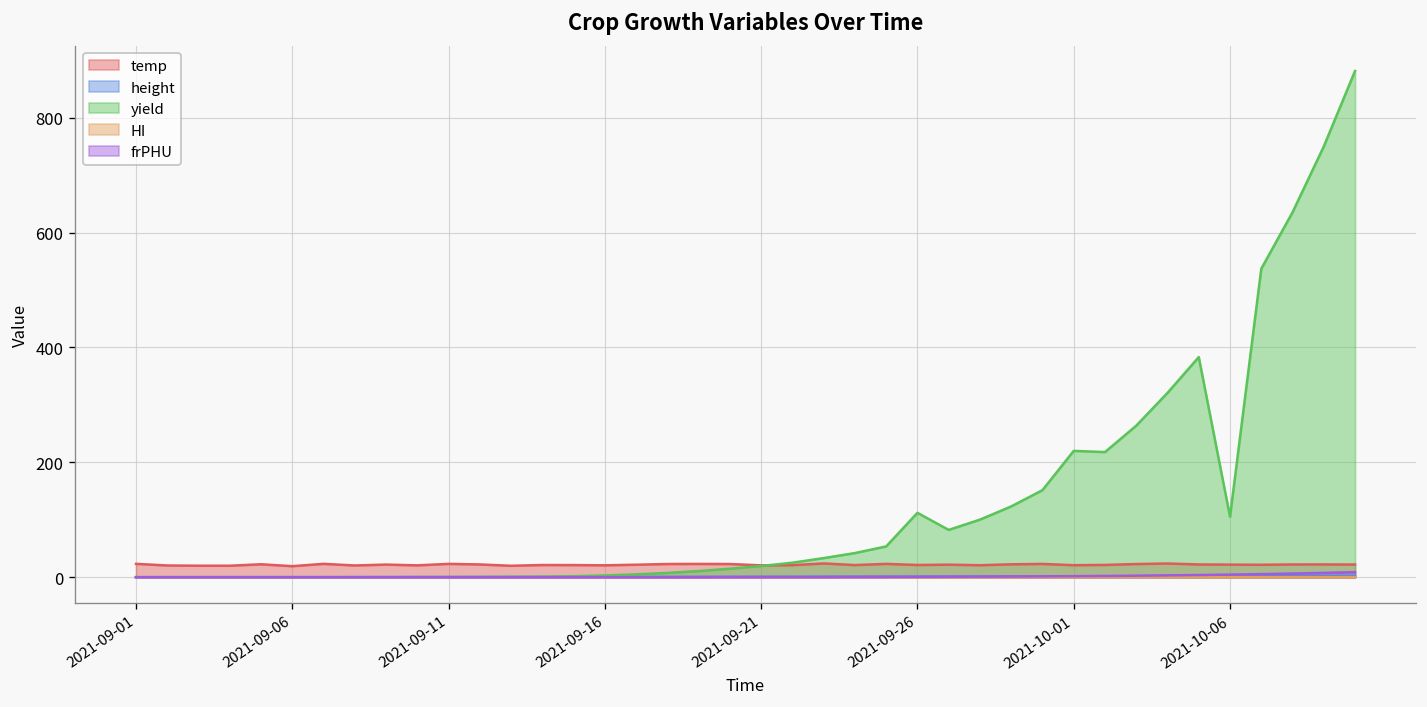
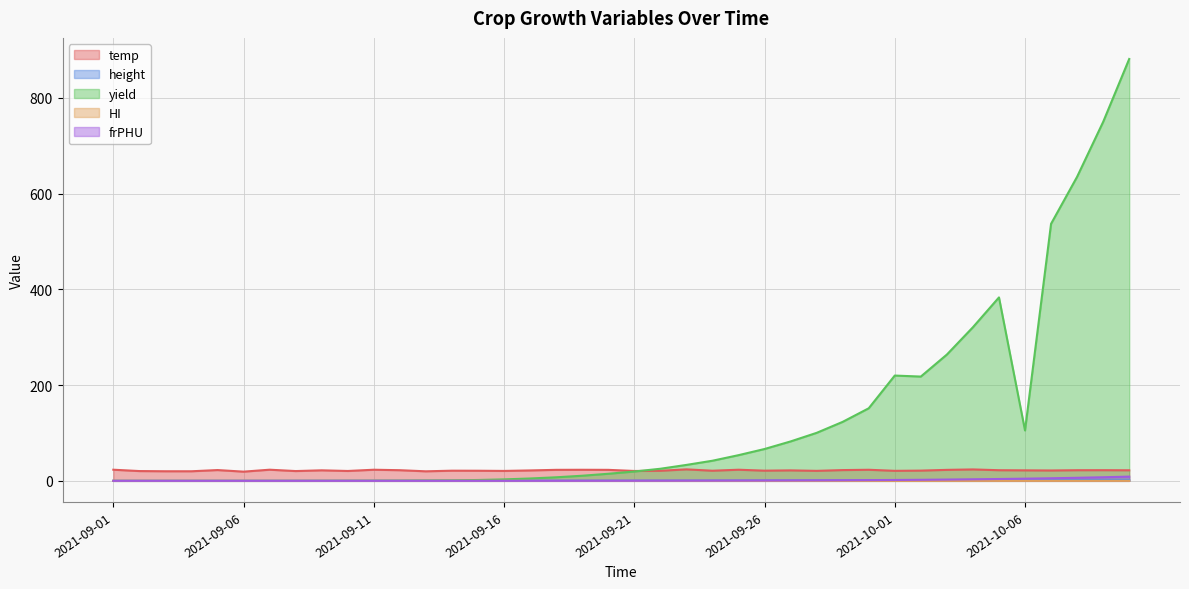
yield, 2021-09-26: 110 -> 70
